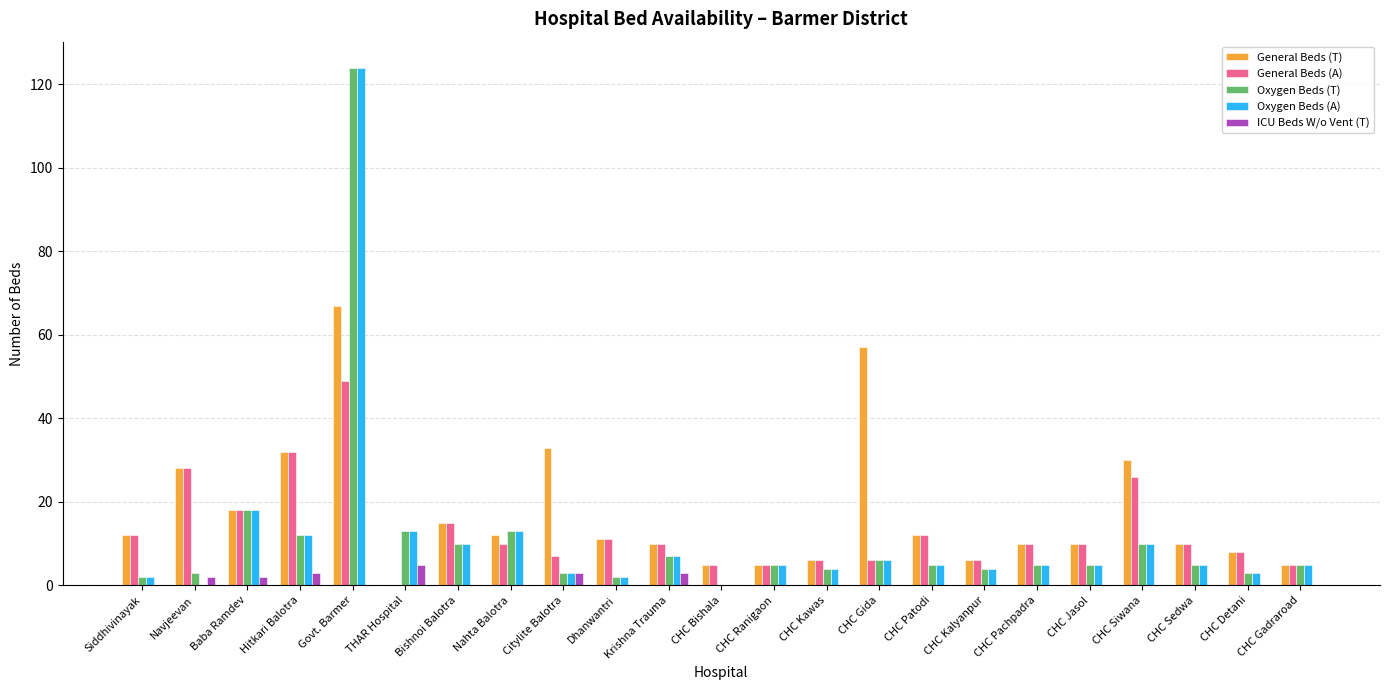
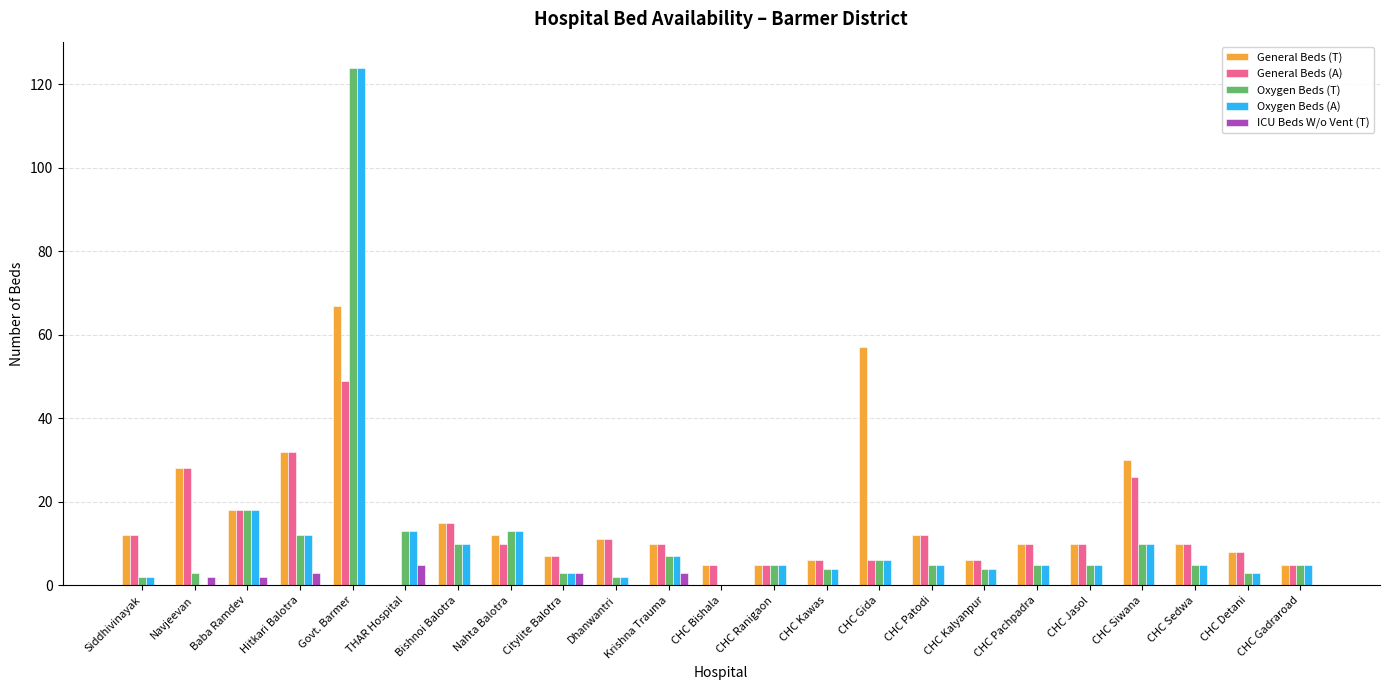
General Beds (T), Citylite Balotra: 33 -> 7
